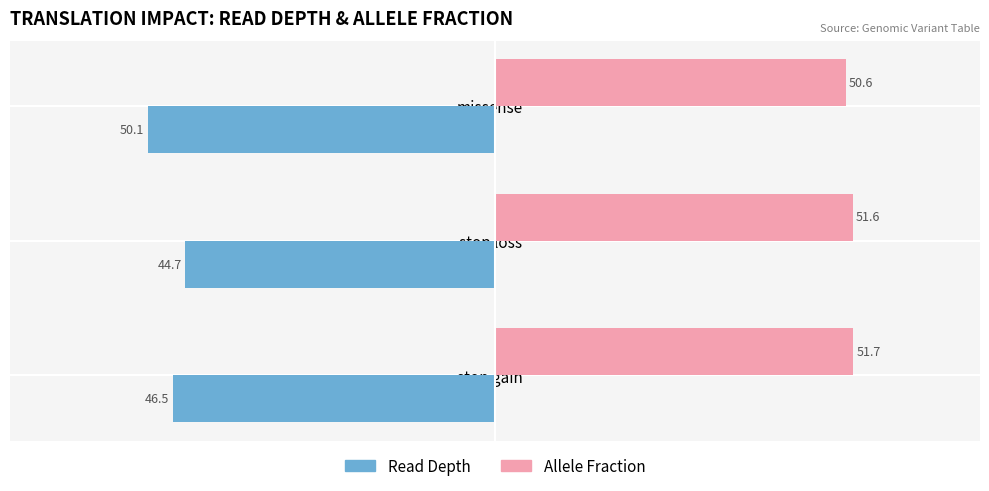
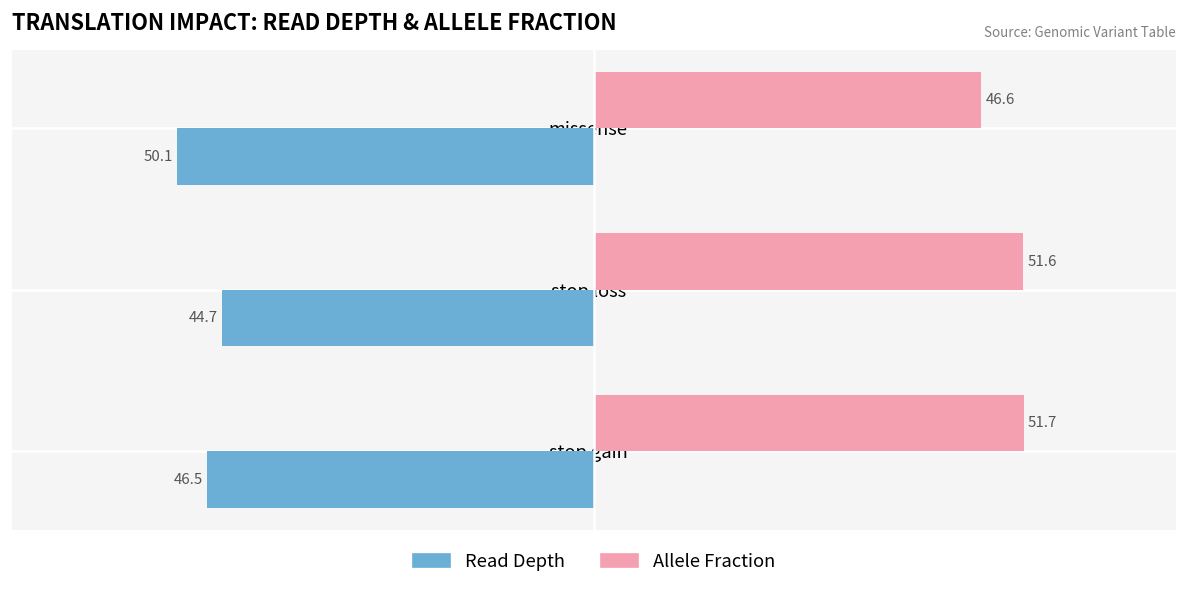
Allele Fraction, missense: 50.6 -> 46.6
